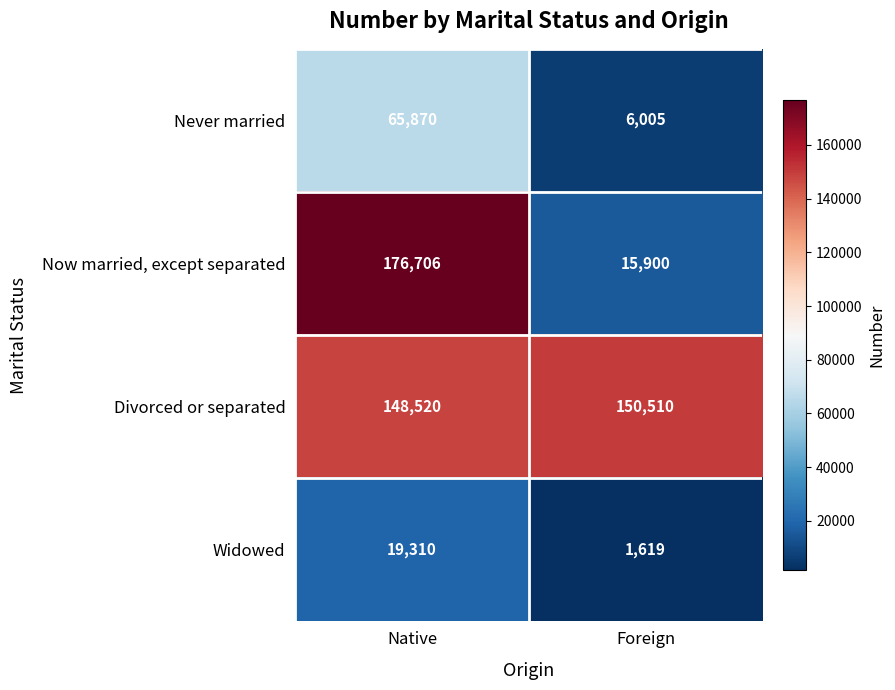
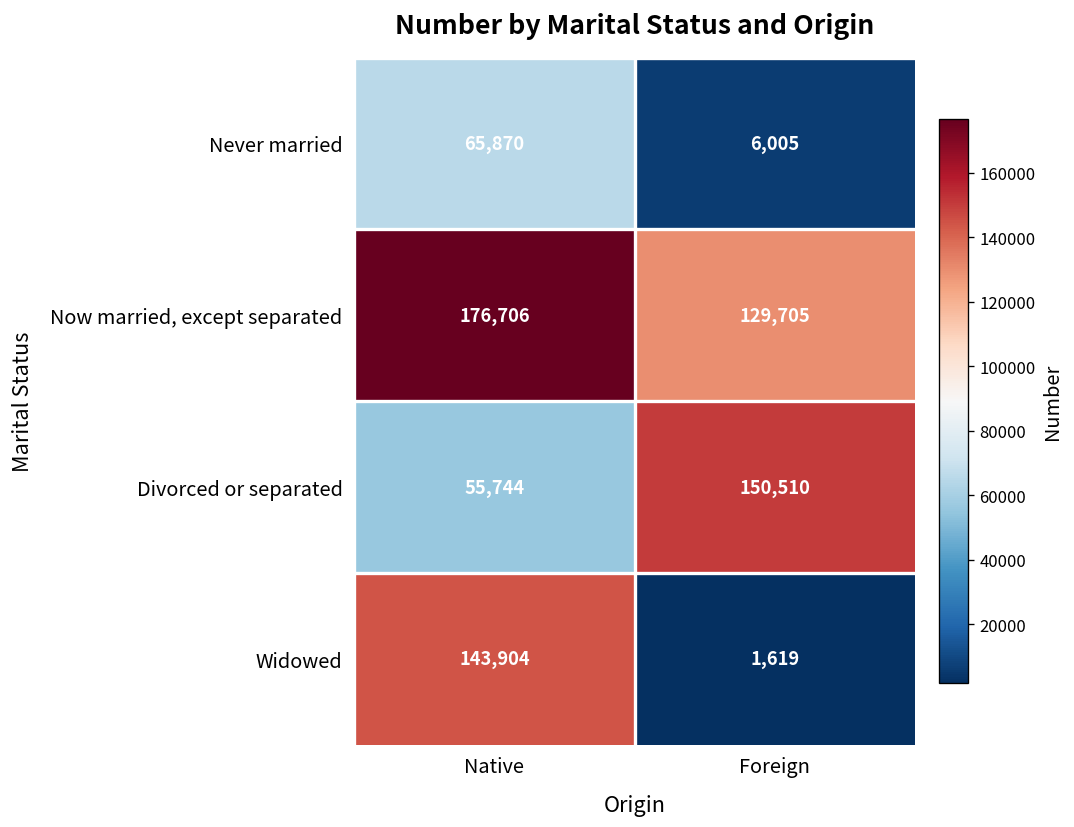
Now married, except separated, Foreign: 15,900 -> 129,705
Divorced or separated, Native: 148,520 -> 55,744
Widowed, Native: 19,310 -> 143,904
